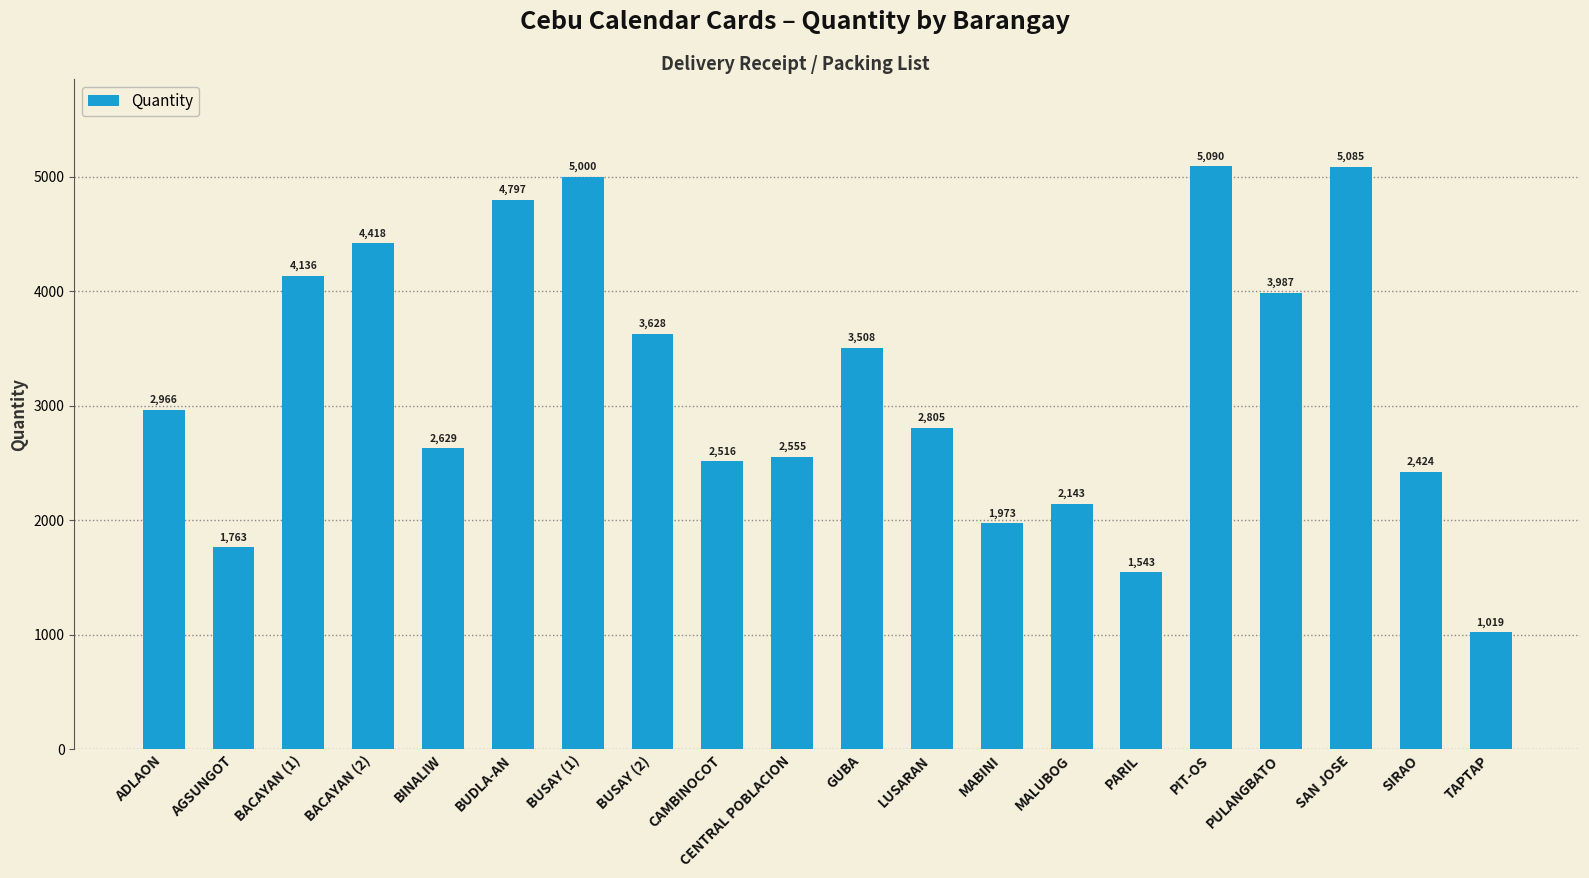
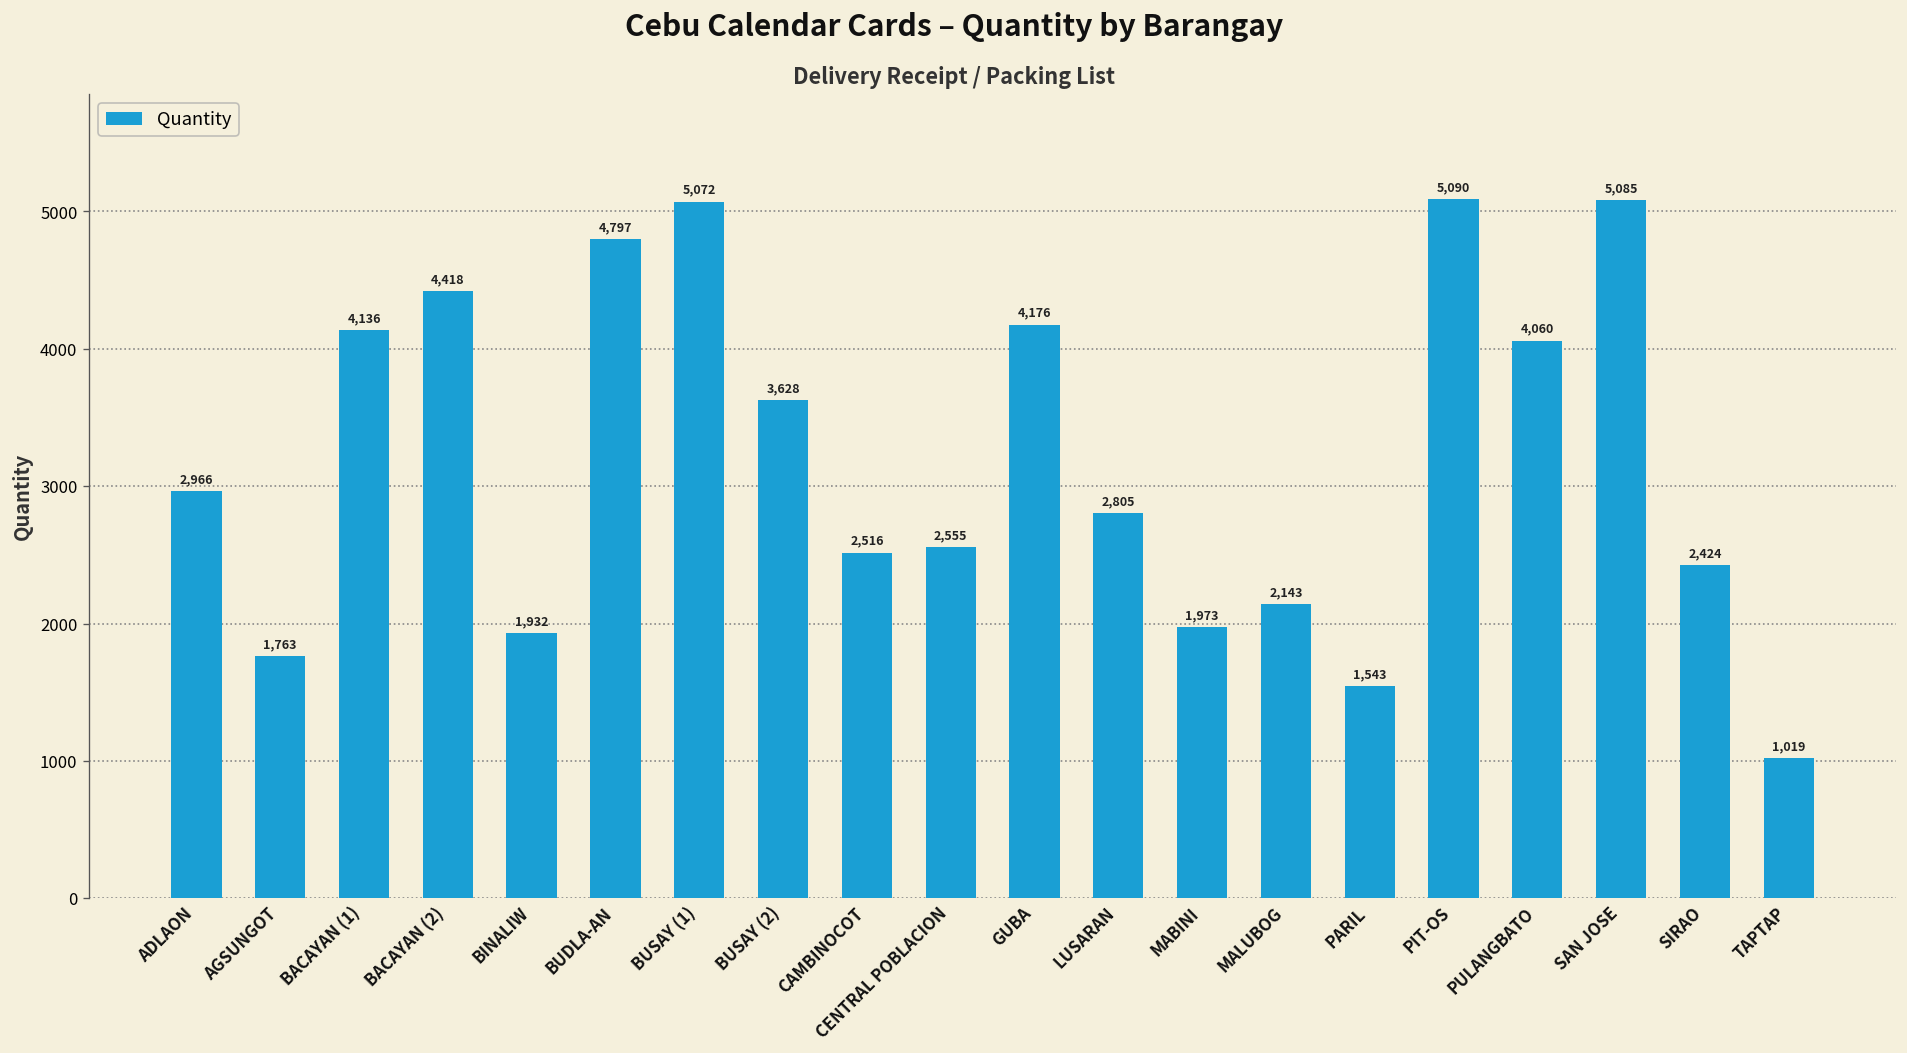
BINALIW: 2,629 -> 1,932
BUSAY (1): 5,000 -> 5,072
GUBA: 3,508 -> 4,176
PULANGBATO: 3,987 -> 4,060
